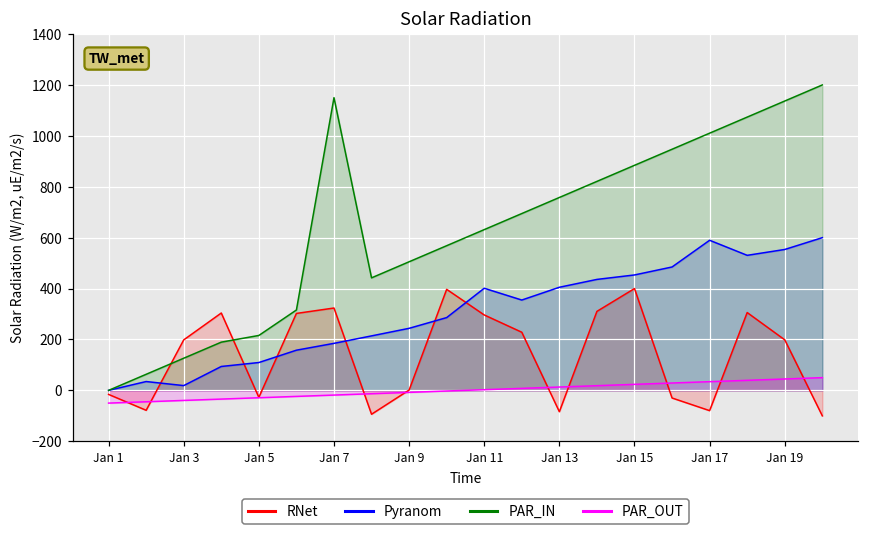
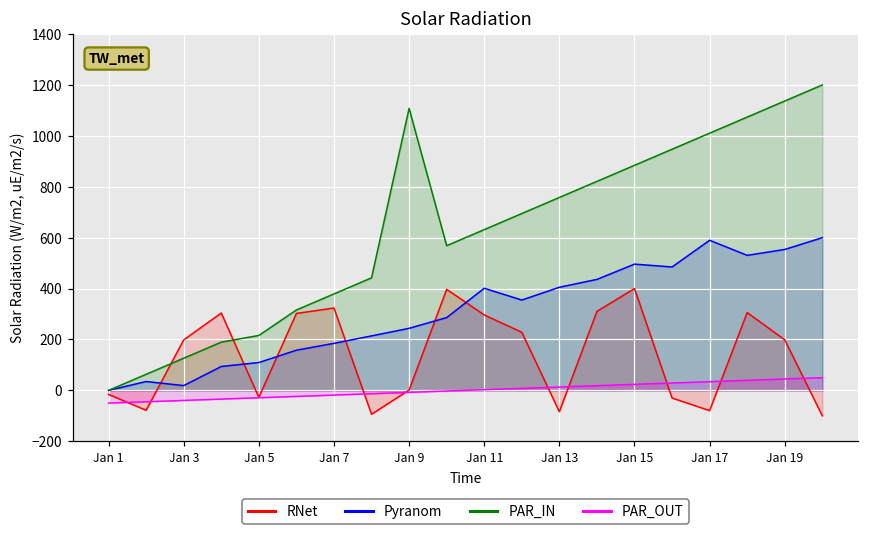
PAR_IN, Jan 7: 1150 -> 380
PAR_IN, Jan 9: 510 -> 1110
Pyranom, Jan 15: 450 -> 500
